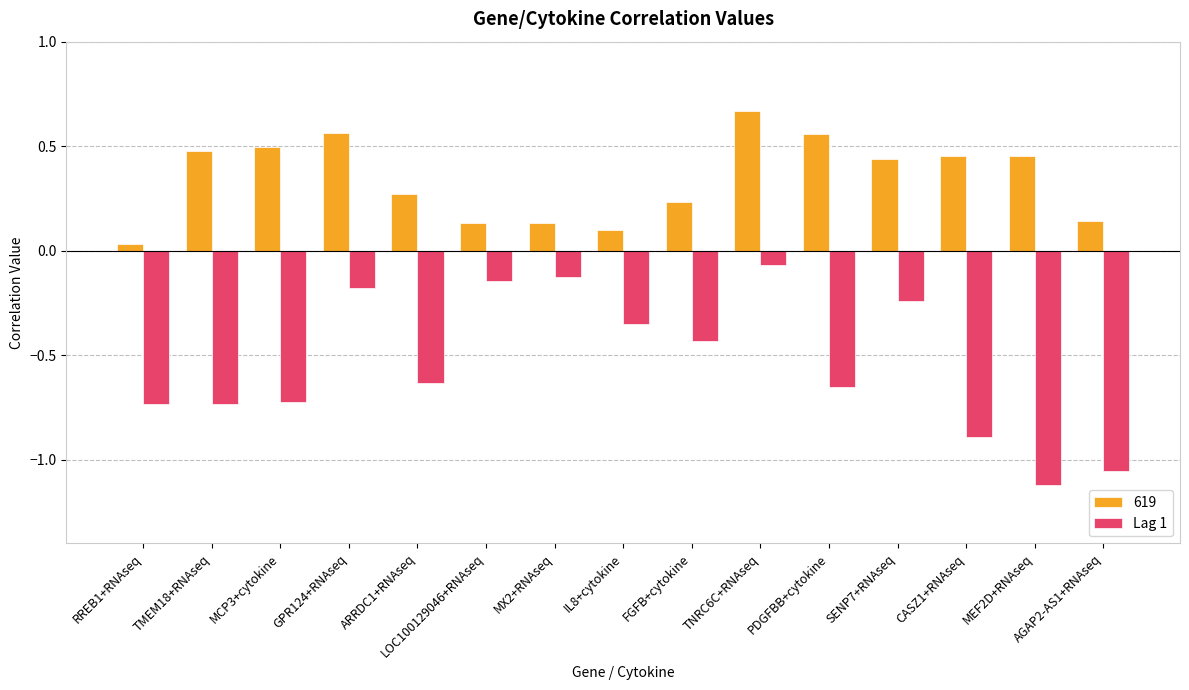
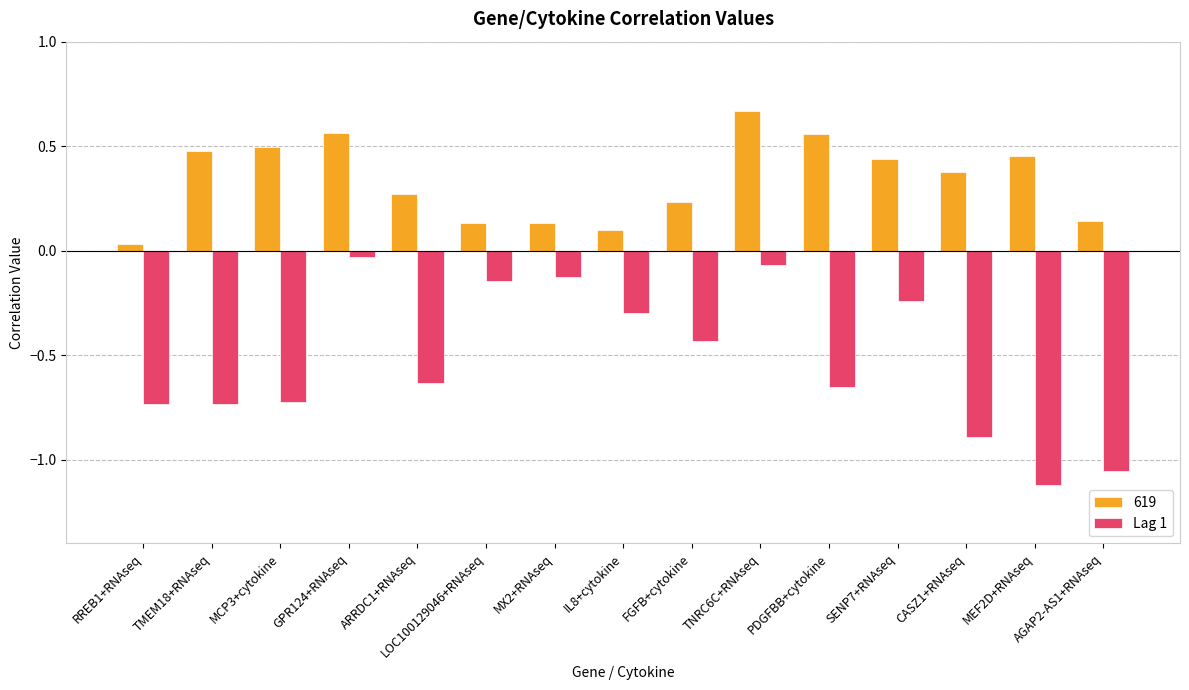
Lag 1, GPR124+RNAseq: -0.18 -> -0.03
Lag 1, IL8+cytokine: -0.35 -> -0.30
619, CASZ1+RNAseq: 0.45 -> 0.38
